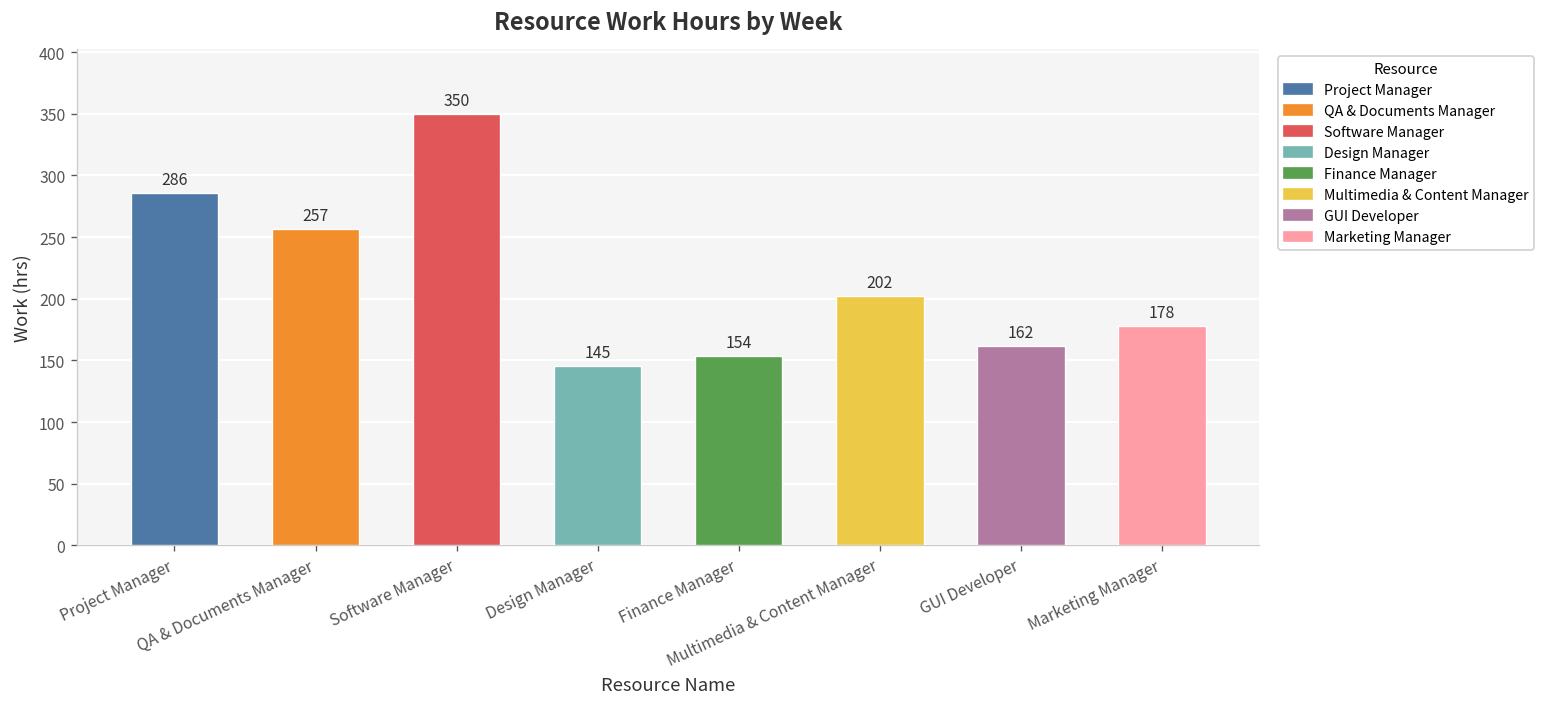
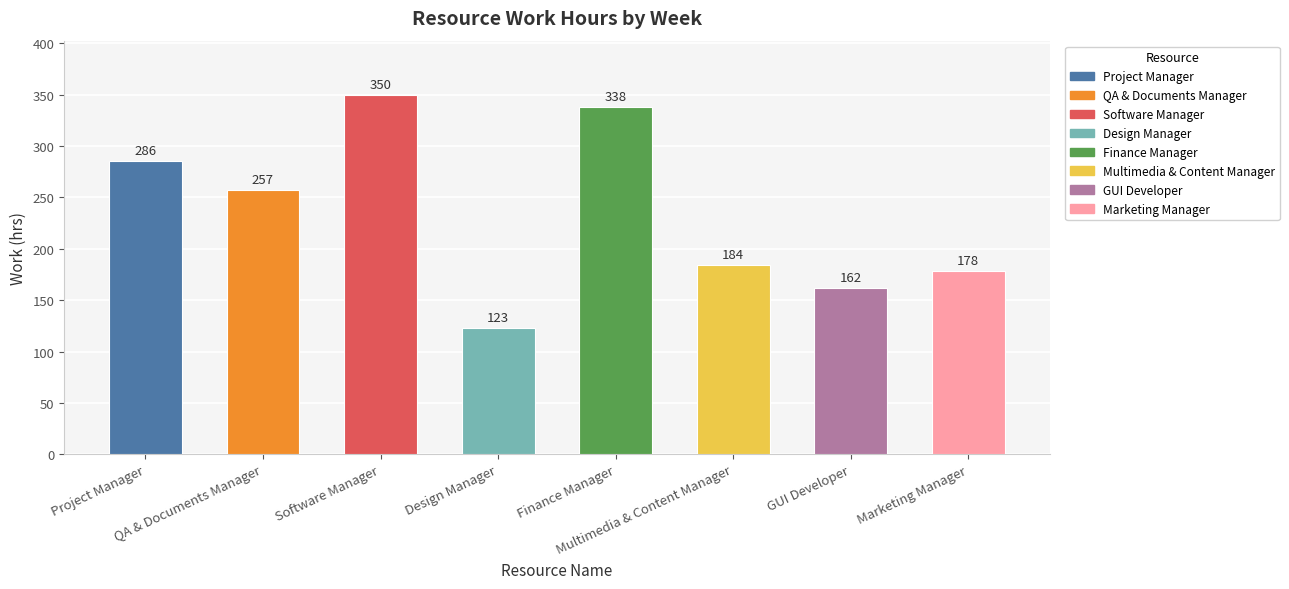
Design Manager: 145 -> 123
Finance Manager: 154 -> 338
Multimedia & Content Manager: 202 -> 184
